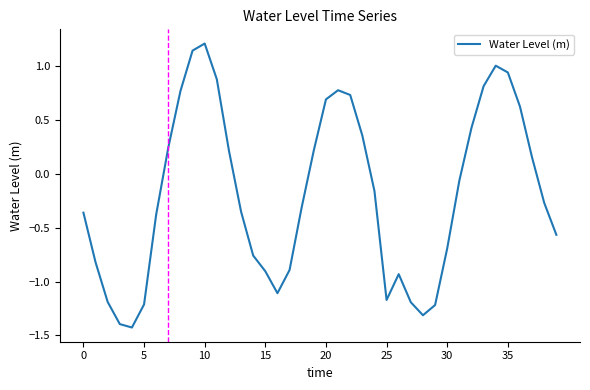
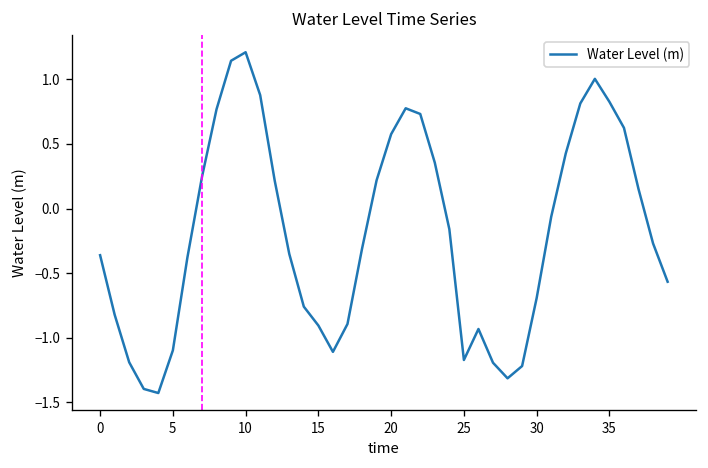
5: -1.21 -> -1.10
20: 0.69 -> 0.58
35: 0.94 -> 0.83
